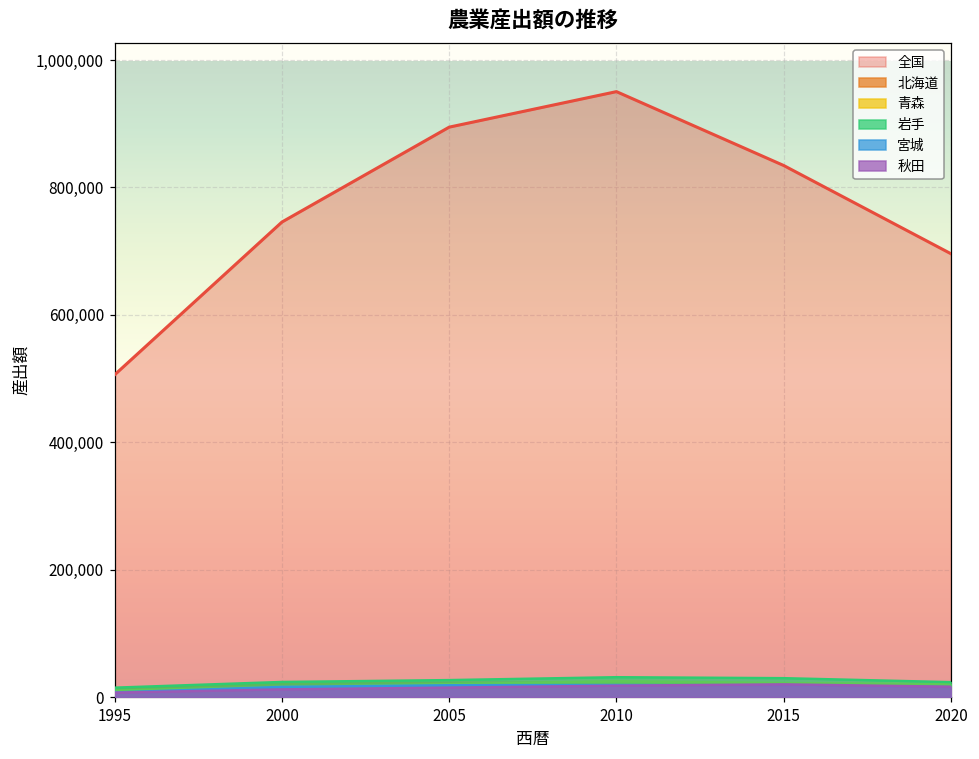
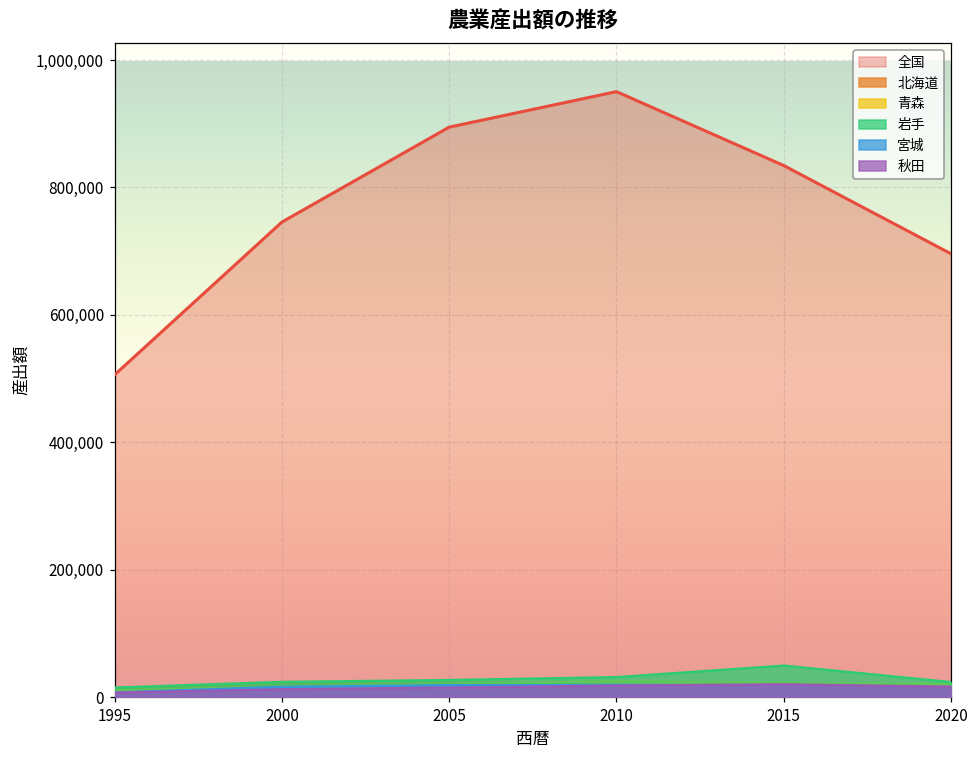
岩手, 2015: 30,000 -> 50,000
